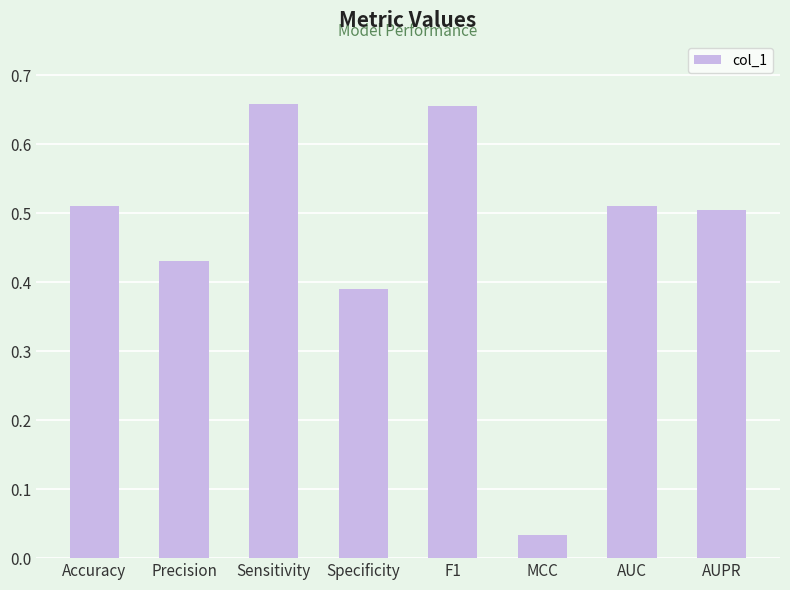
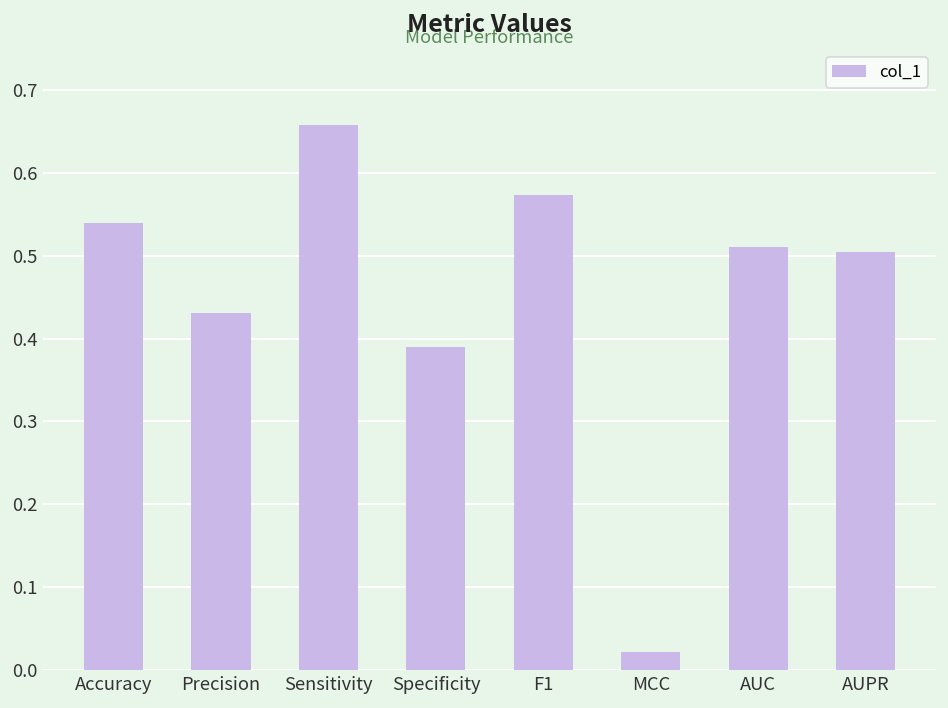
Accuracy: 0.51 -> 0.54
F1: 0.66 -> 0.57
MCC: 0.03 -> 0.02
